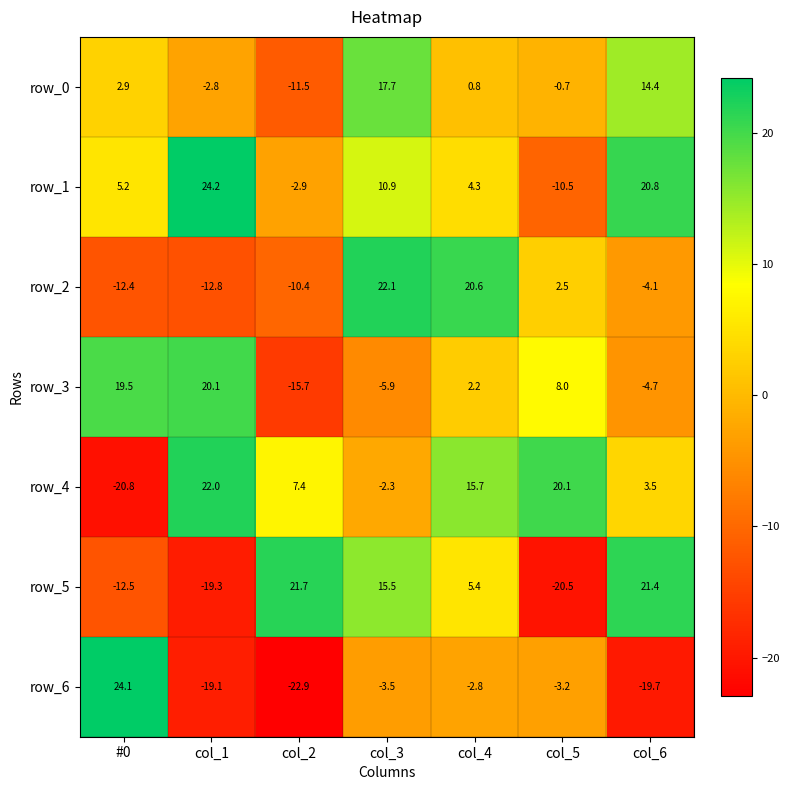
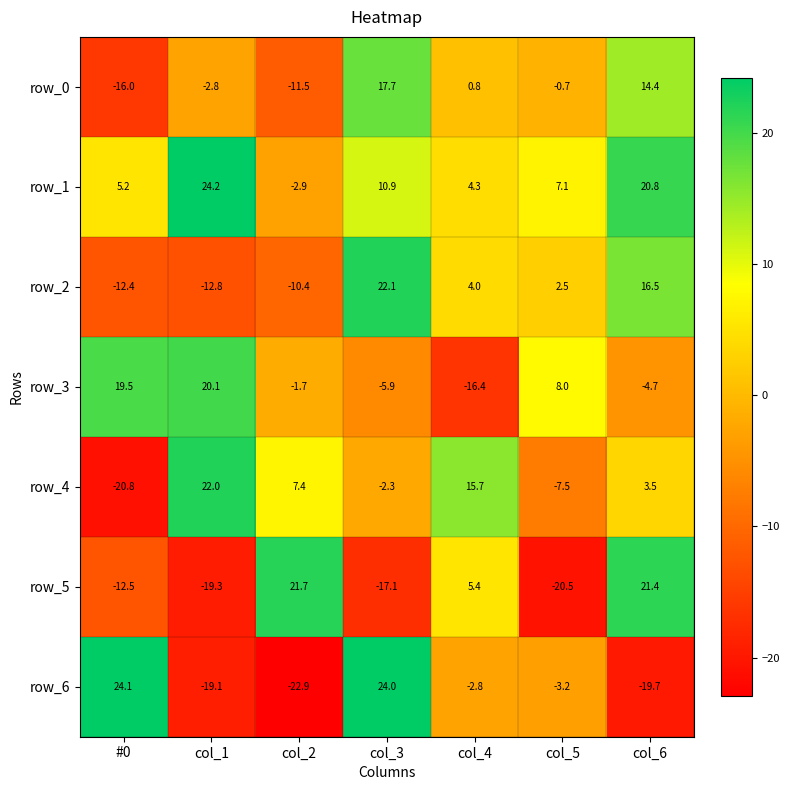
row_0, #0: 2.9 -> -16.0
row_1, col_5: -10.5 -> 7.1
row_2, col_4: 20.6 -> 4.0
row_2, col_6: -4.1 -> 16.5
row_3, col_2: -15.7 -> -1.7
row_3, col_4: 2.2 -> -16.4
row_4, col_5: 20.1 -> -7.5
row_5, col_3: 15.5 -> -17.1
row_6, col_3: -3.5 -> 24.0
